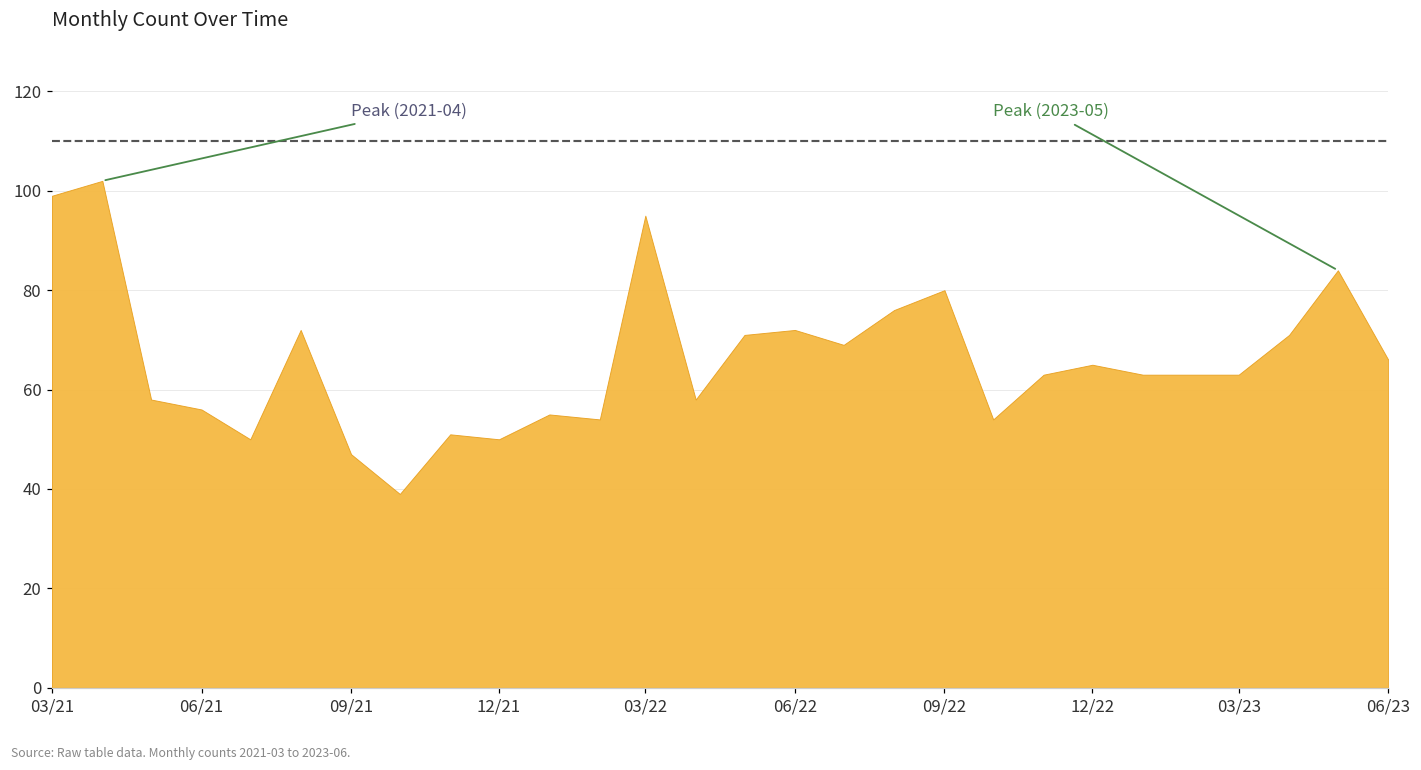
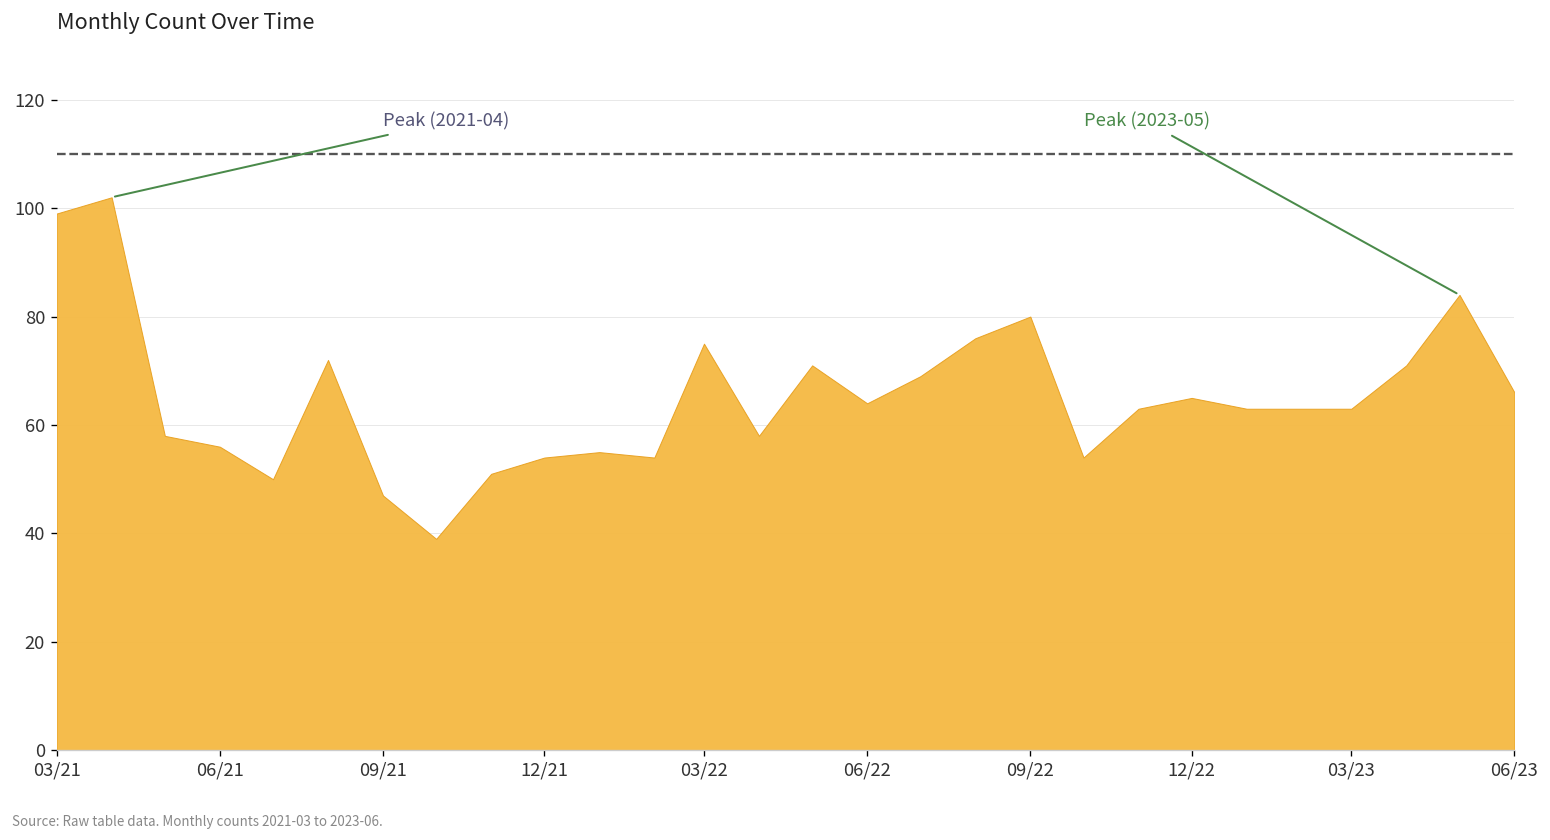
12/21: 50 -> 54
03/22: 95 -> 75
06/22: 72 -> 64
